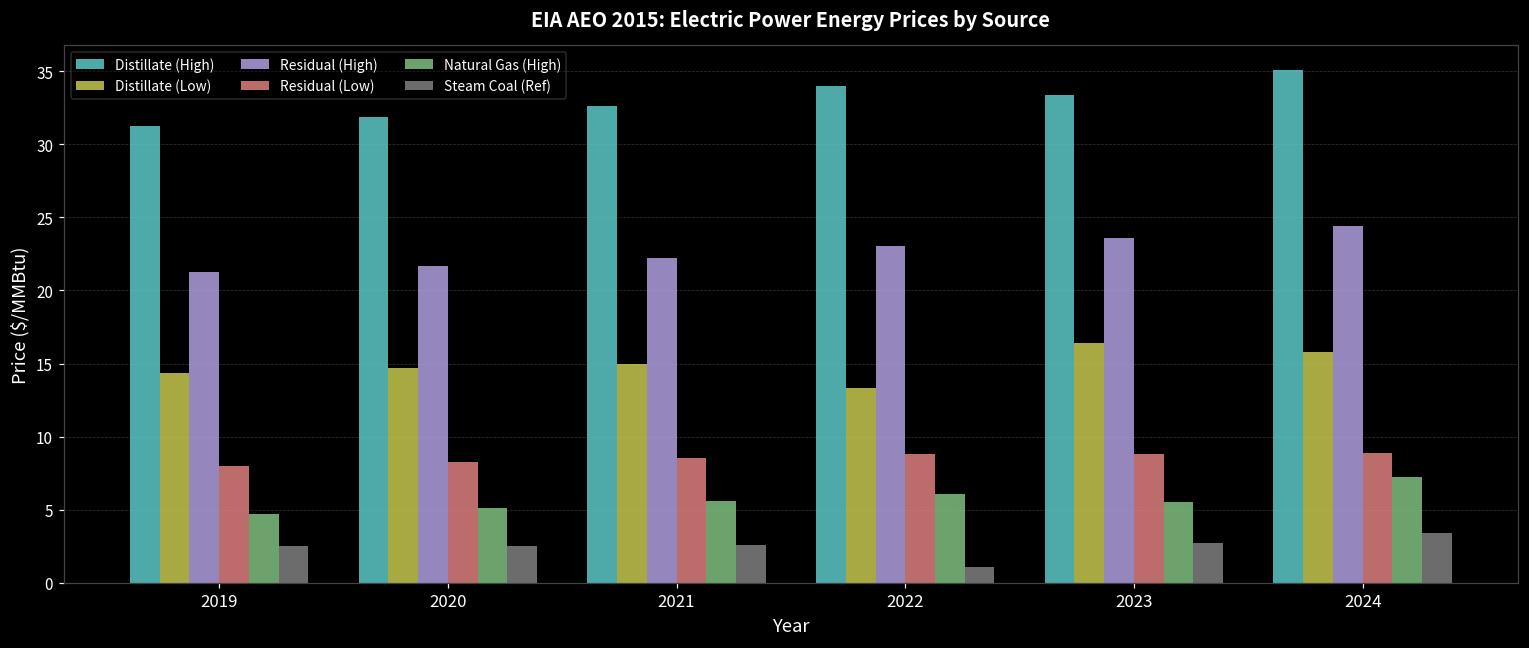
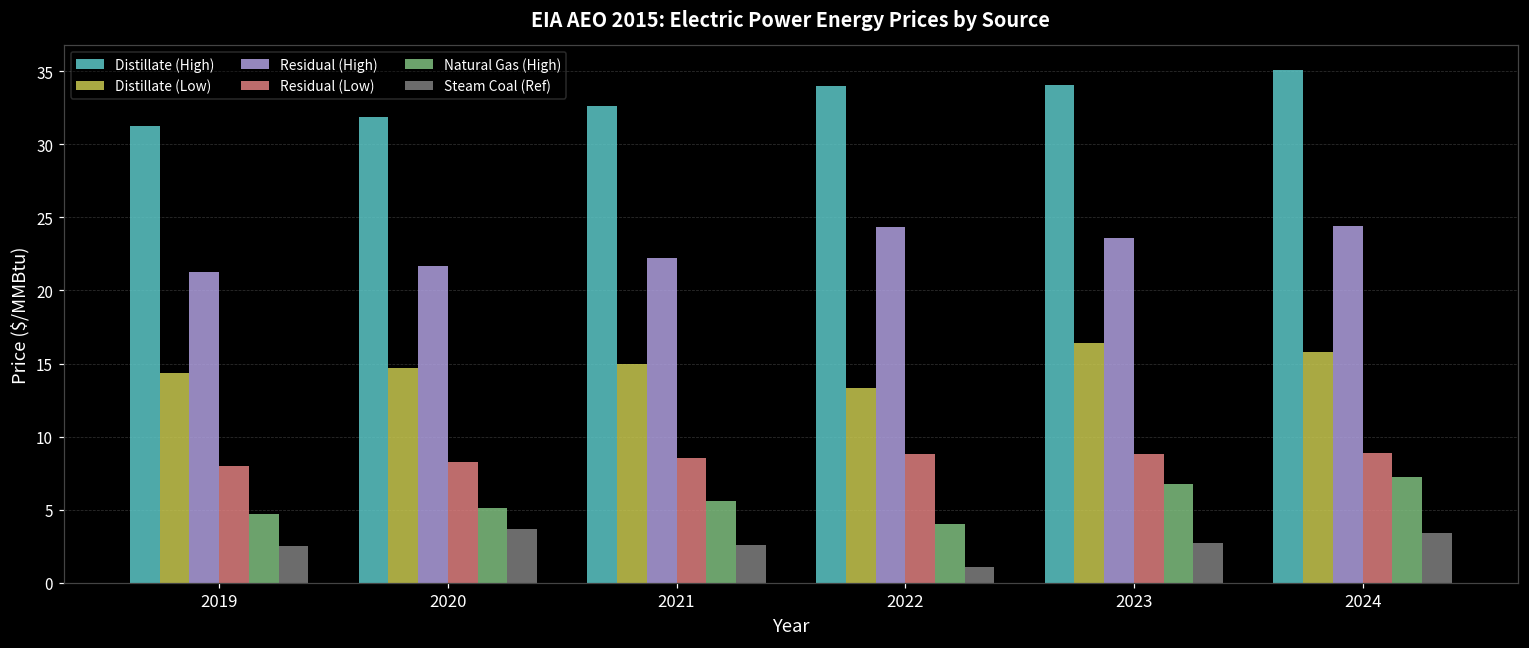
Steam Coal (Ref), 2020: 2.6 -> 3.7
Residual (High), 2022: 23.0 -> 24.4
Natural Gas (High), 2022: 6.1 -> 4.0
Distillate (High), 2023: 33.4 -> 34.0
Natural Gas (High), 2023: 5.6 -> 6.8
